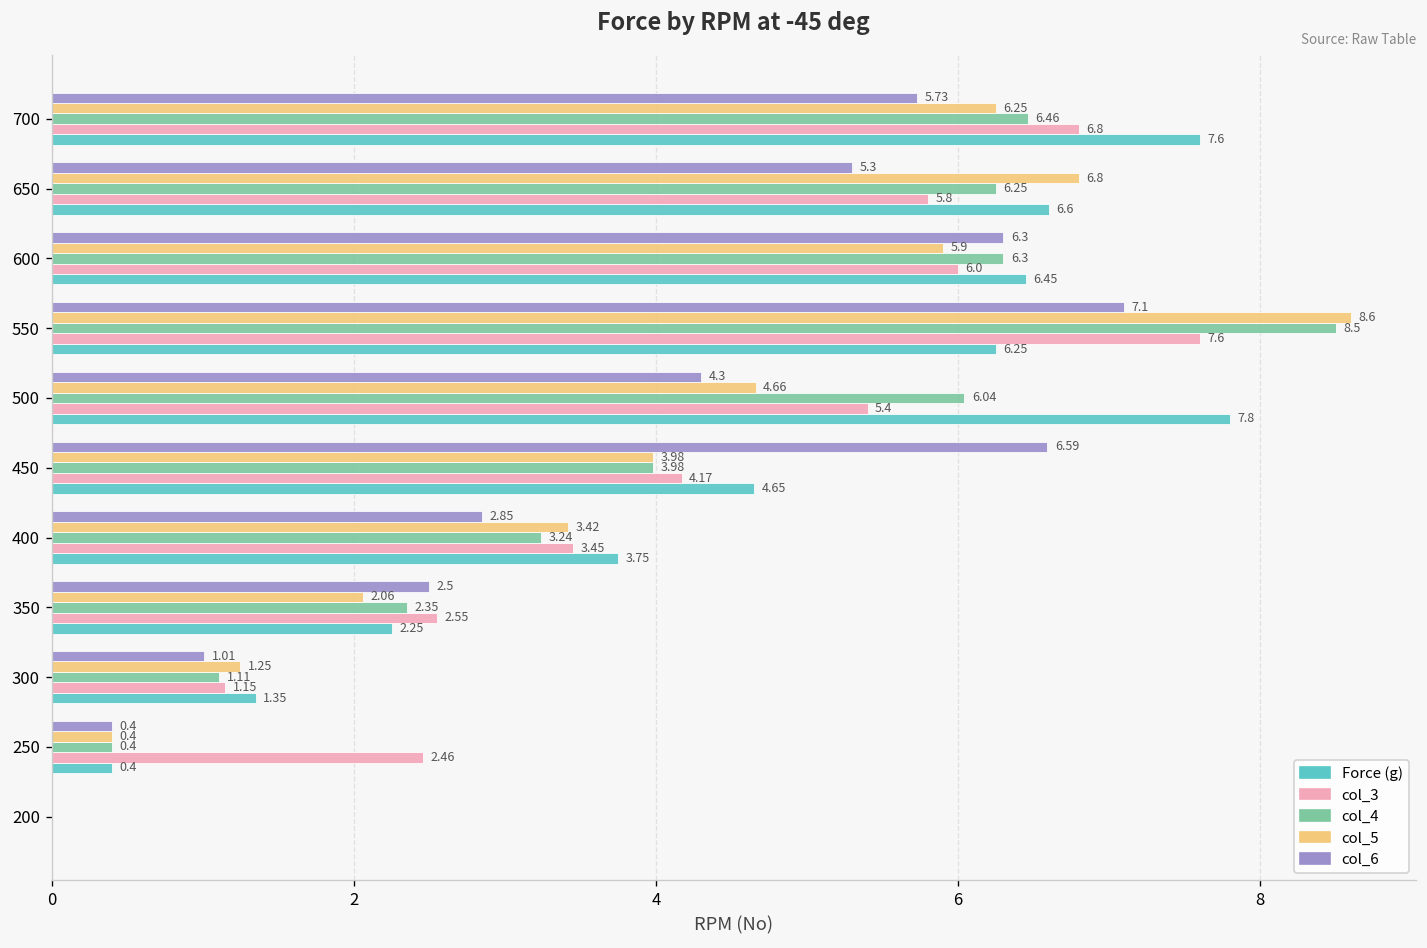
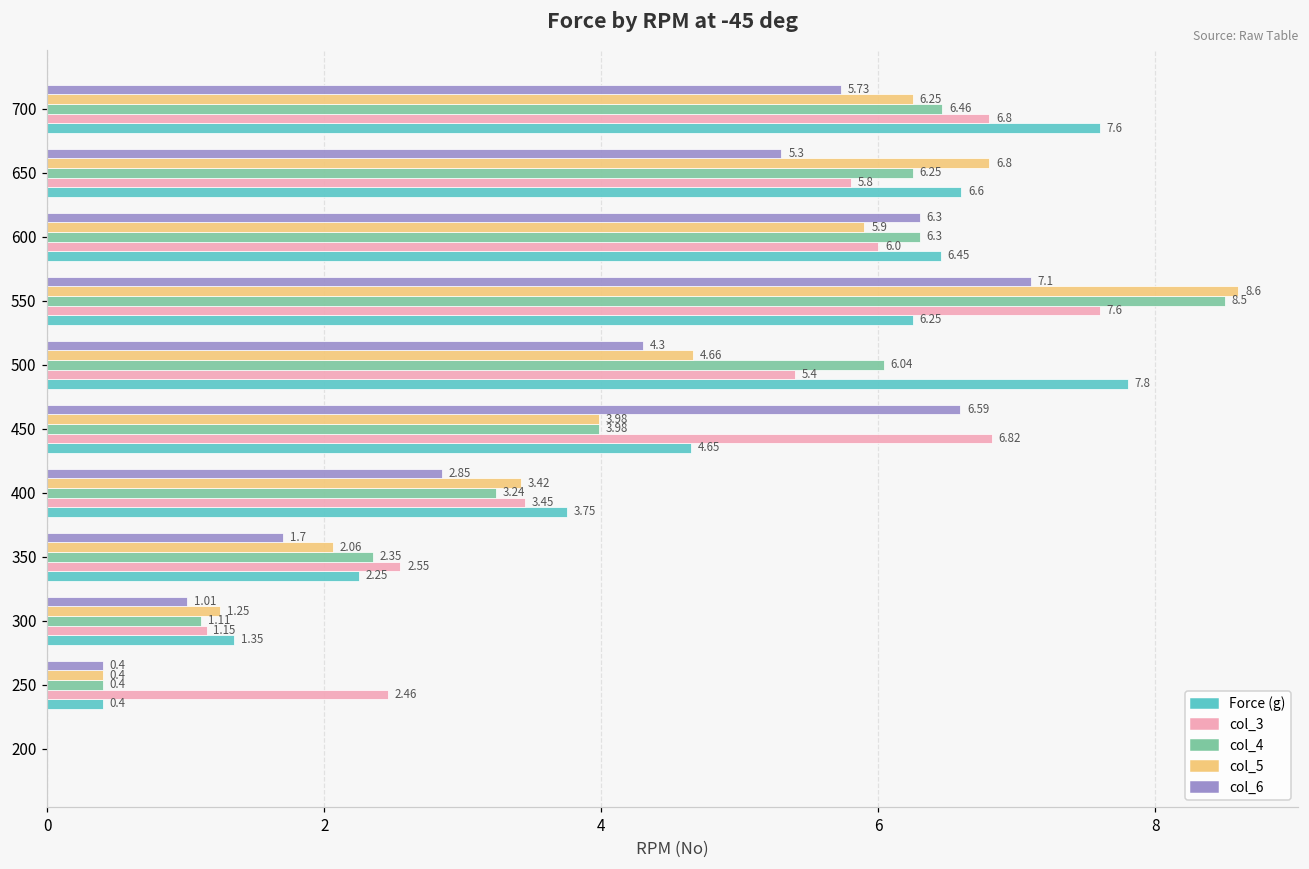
col_3, 450: 4.17 -> 6.82
col_6, 350: 2.5 -> 1.7
